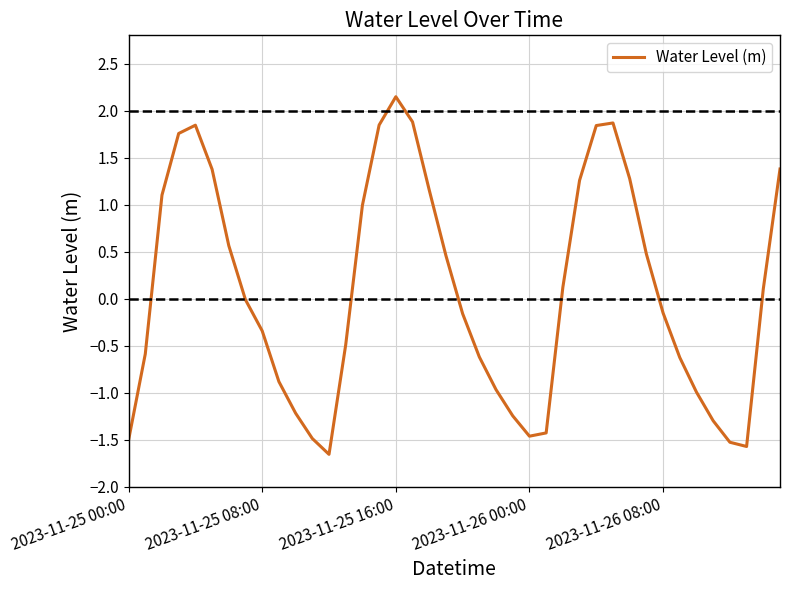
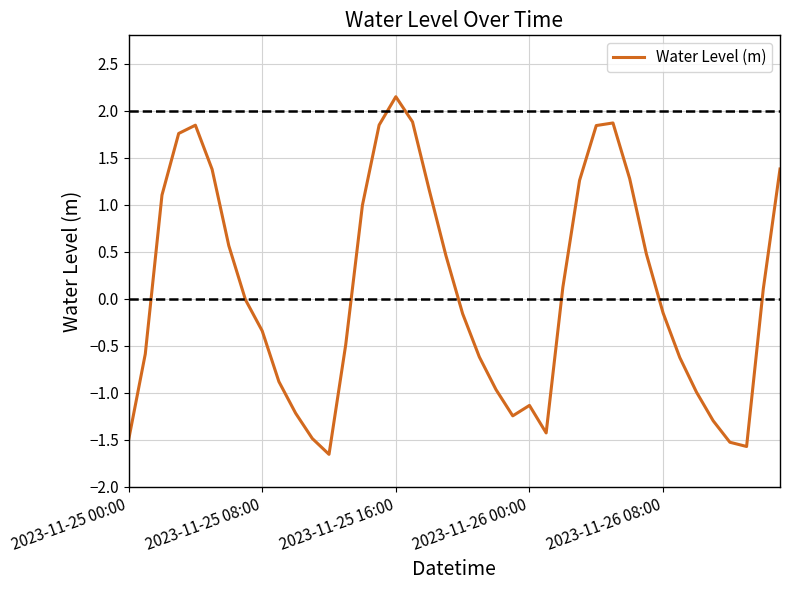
2023-11-26 00:00: -1.5 -> -1.1
